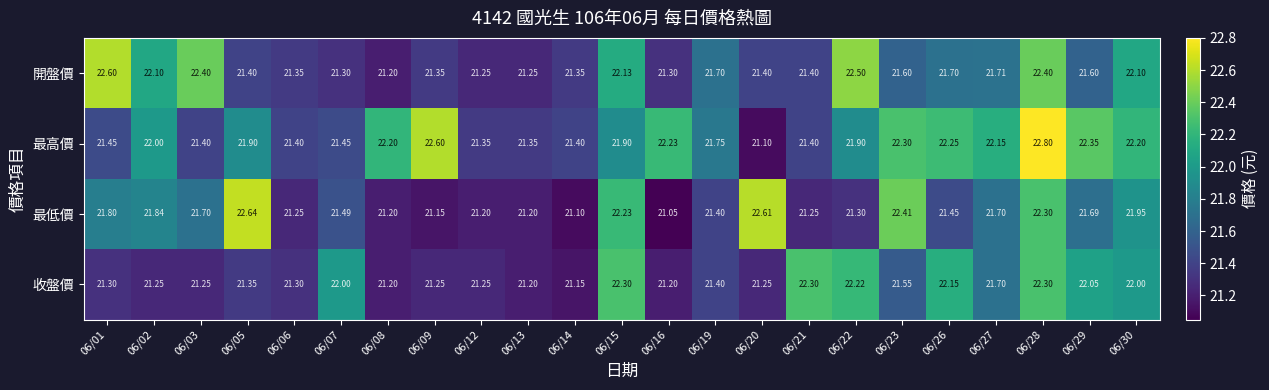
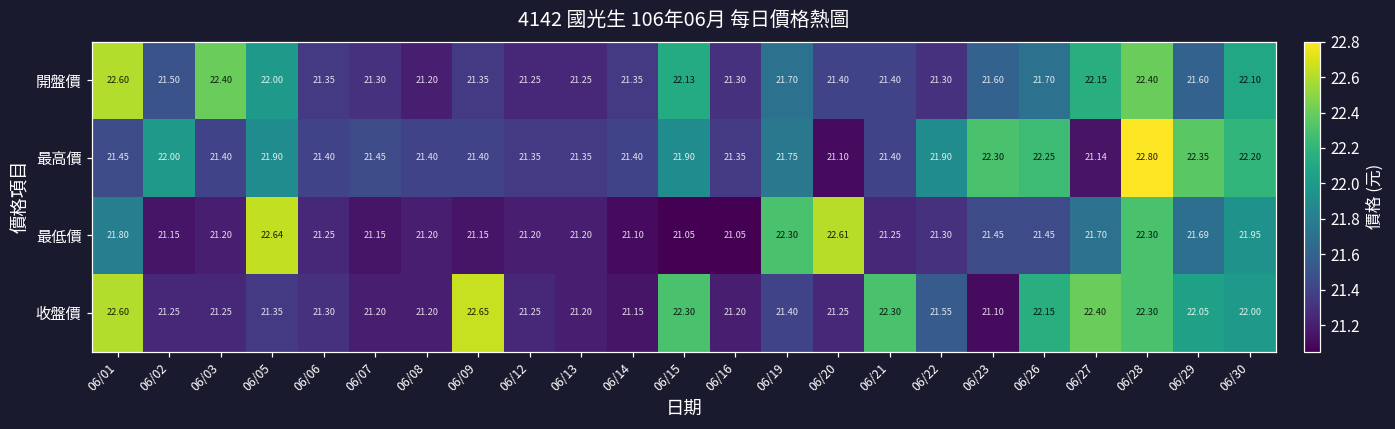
開盤價, 06/02: 22.10 -> 21.50
開盤價, 06/05: 21.40 -> 22.00
開盤價, 06/22: 22.50 -> 21.30
開盤價, 06/27: 21.71 -> 22.15
最高價, 06/08: 22.20 -> 21.40
最高價, 06/09: 22.60 -> 21.40
最高價, 06/16: 22.23 -> 21.35
最高價, 06/27: 22.15 -> 21.14
最低價, 06/02: 21.84 -> 21.15
最低價, 06/03: 21.70 -> 21.20
最低價, 06/07: 21.49 -> 21.15
最低價, 06/15: 22.23 -> 21.05
最低價, 06/19: 21.40 -> 22.30
最低價, 06/23: 22.41 -> 21.45
收盤價, 06/01: 21.30 -> 22.60
收盤價, 06/07: 22.00 -> 21.20
收盤價, 06/09: 21.25 -> 22.65
收盤價, 06/22: 22.22 -> 21.55
收盤價, 06/23: 21.55 -> 21.10
收盤價, 06/27: 21.70 -> 22.40
